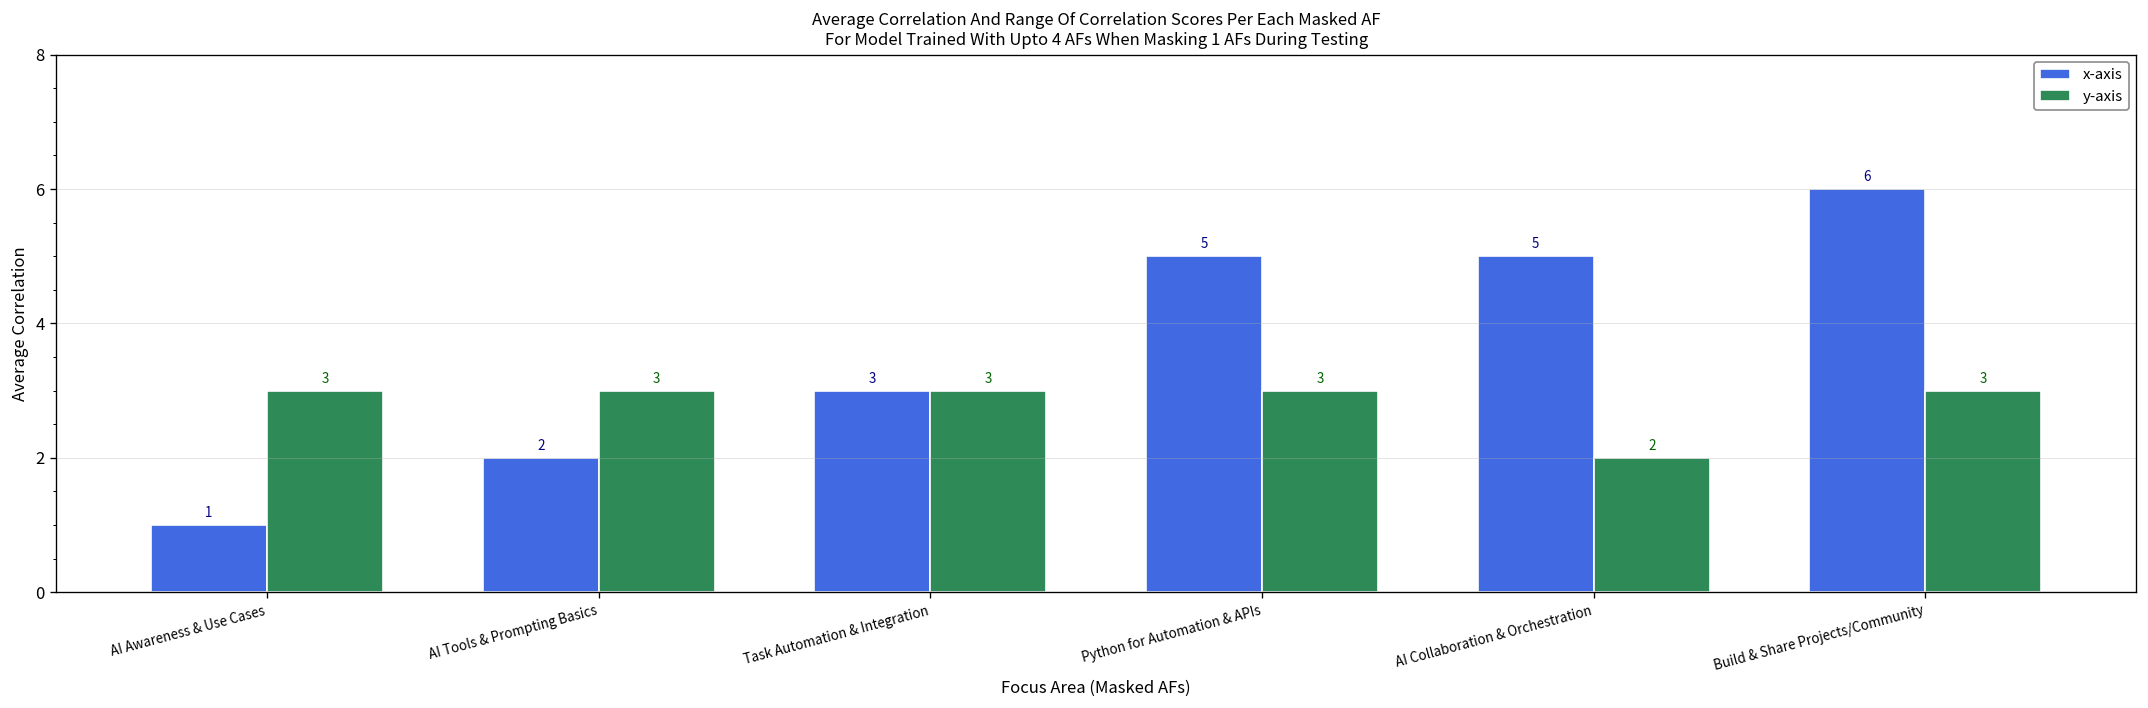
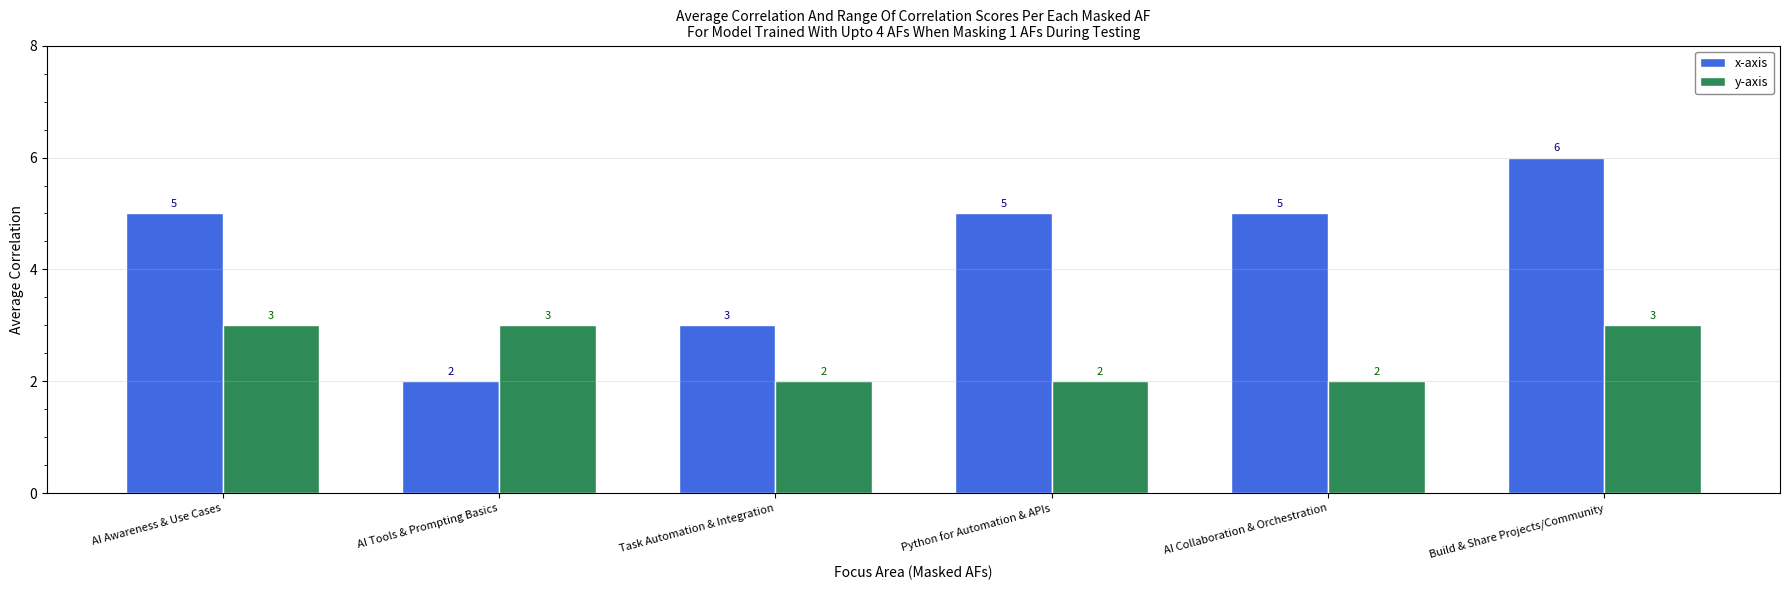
x-axis, AI Awareness & Use Cases: 1 -> 5
y-axis, Task Automation & Integration: 3 -> 2
y-axis, Python for Automation & APIs: 3 -> 2
